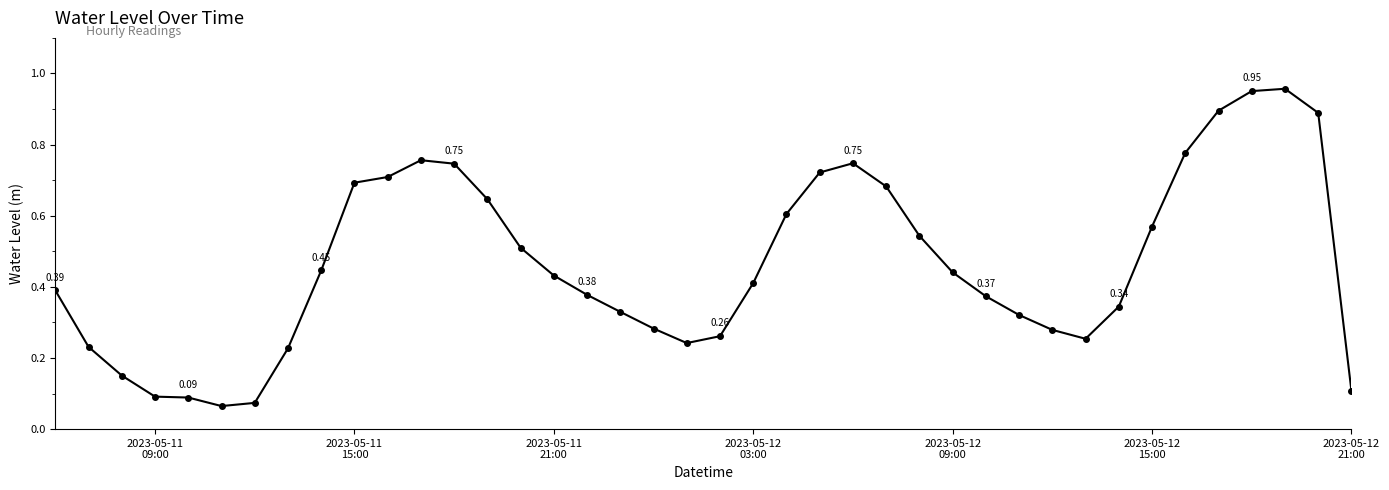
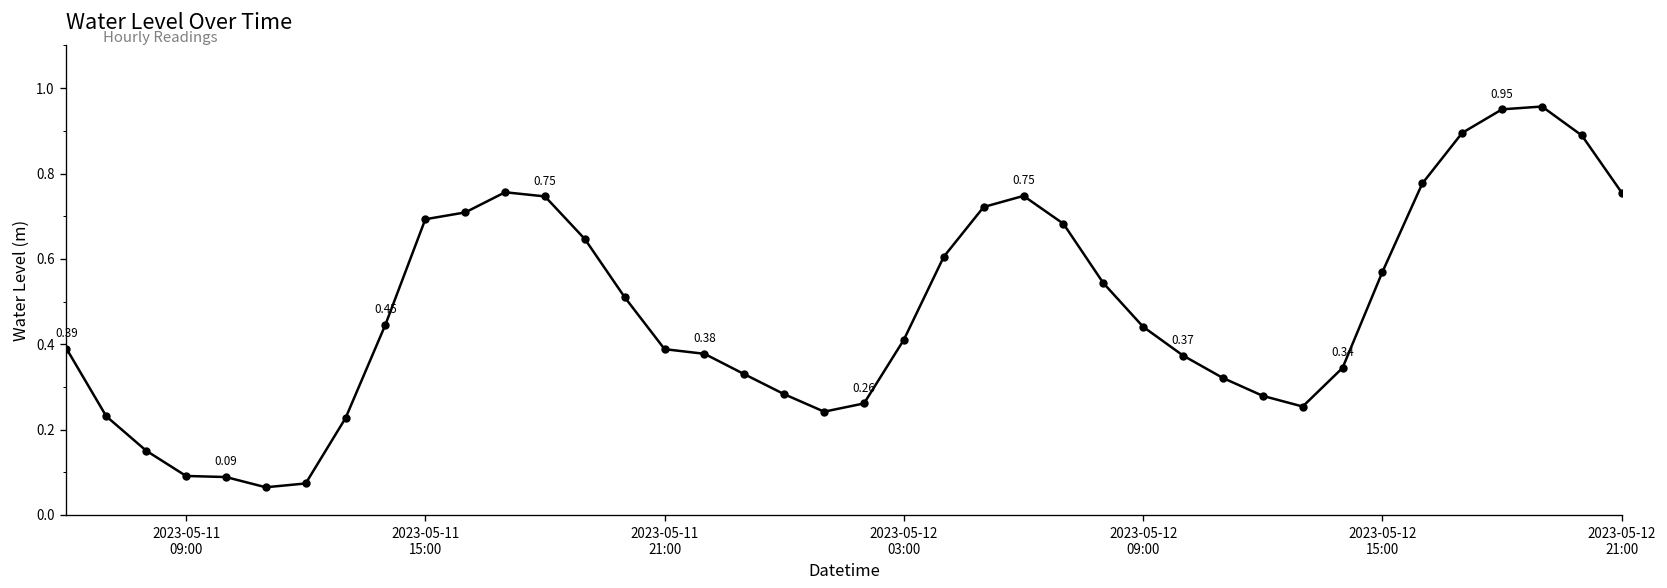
2023-05-11 21:00: 0.43 -> 0.39
2023-05-12 21:00: 0.11 -> 0.76
